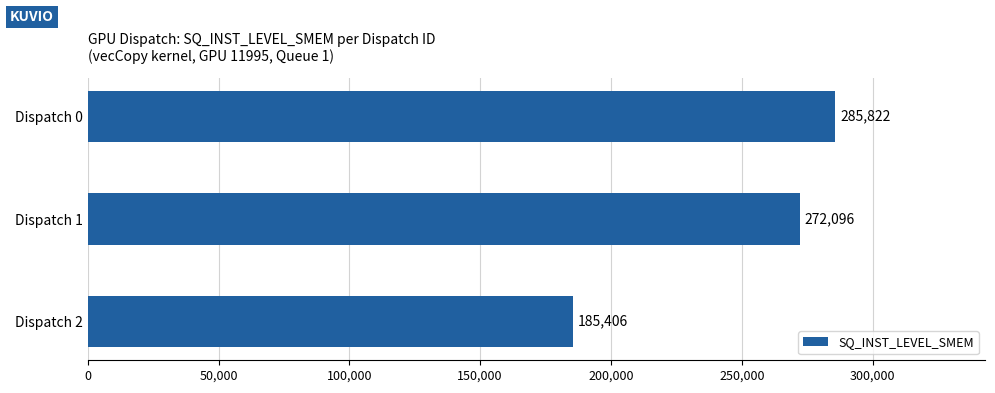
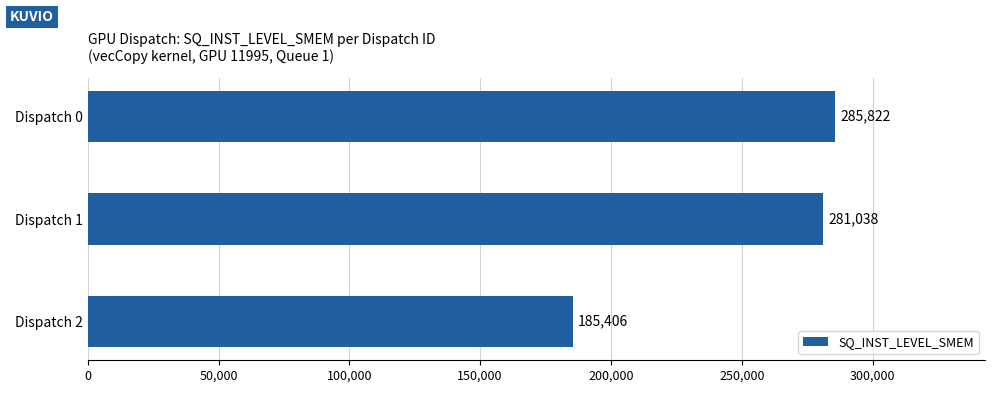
Dispatch 1: 272,096 -> 281,038
